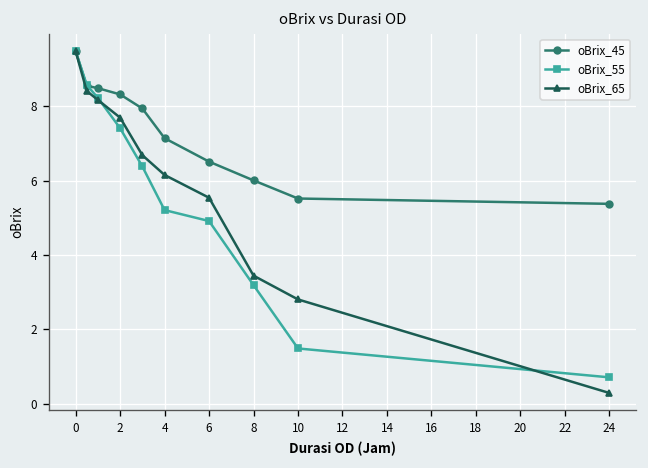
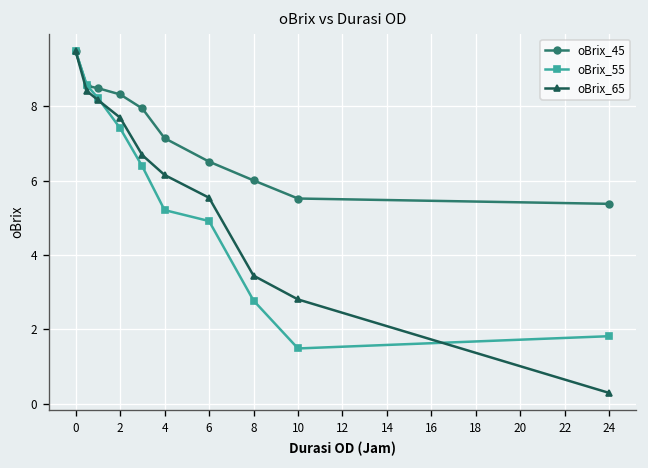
oBrix_55, 8: 3.2 -> 2.8
oBrix_55, 24: 0.7 -> 1.8
